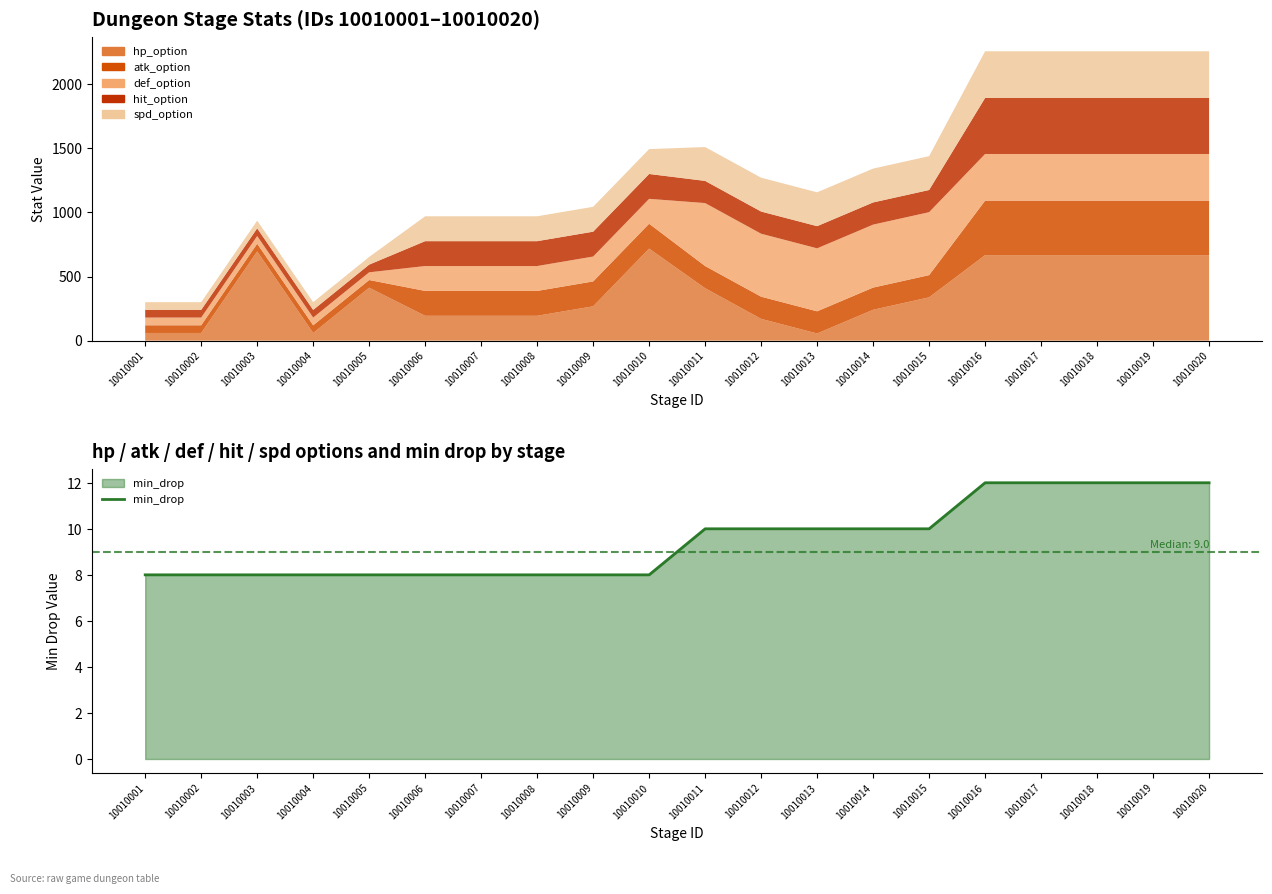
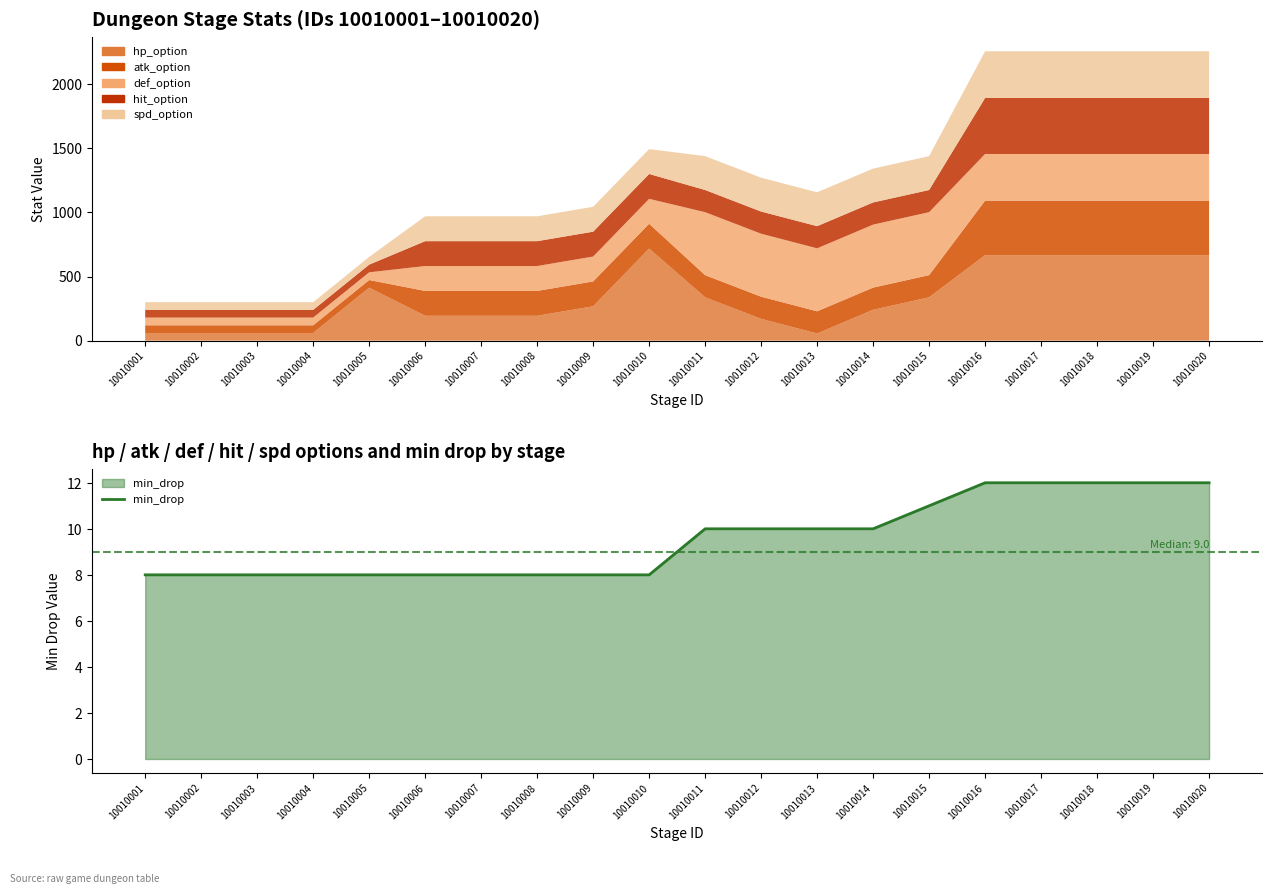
Dungeon Stage Stats (IDs 10010001–10010020), hp_option, 10010003: 700 -> 60
Dungeon Stage Stats (IDs 10010001–10010020), hp_option, 10010011: 410 -> 340
hp / atk / def / hit / spd options and min drop by stage, 10010015: 10 -> 11
